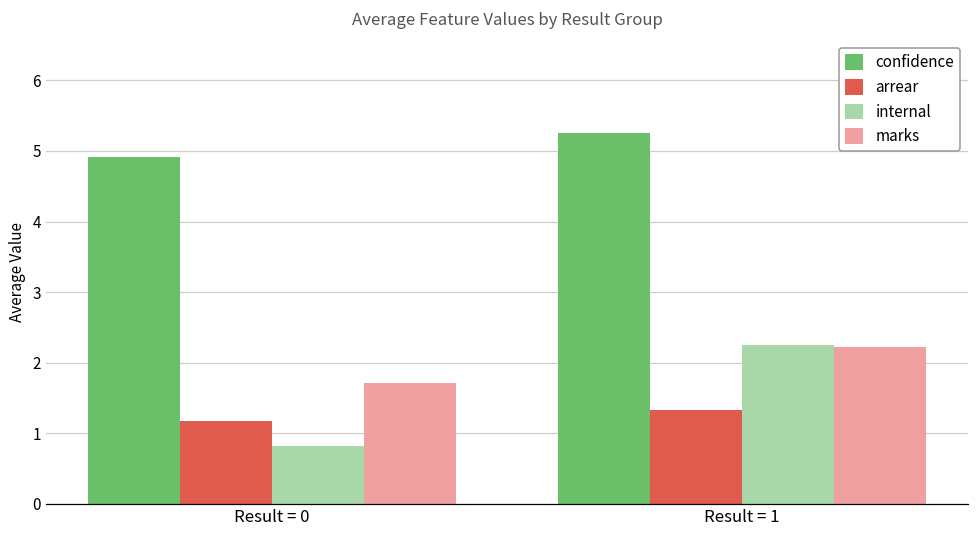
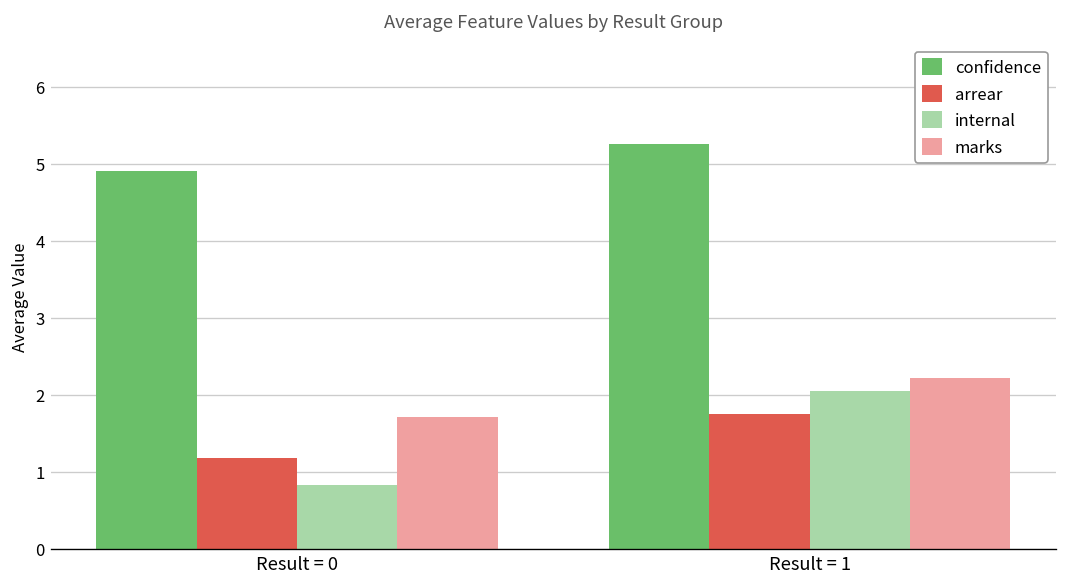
arrear, Result = 1: 1.3 -> 1.8
internal, Result = 1: 2.3 -> 2.1
